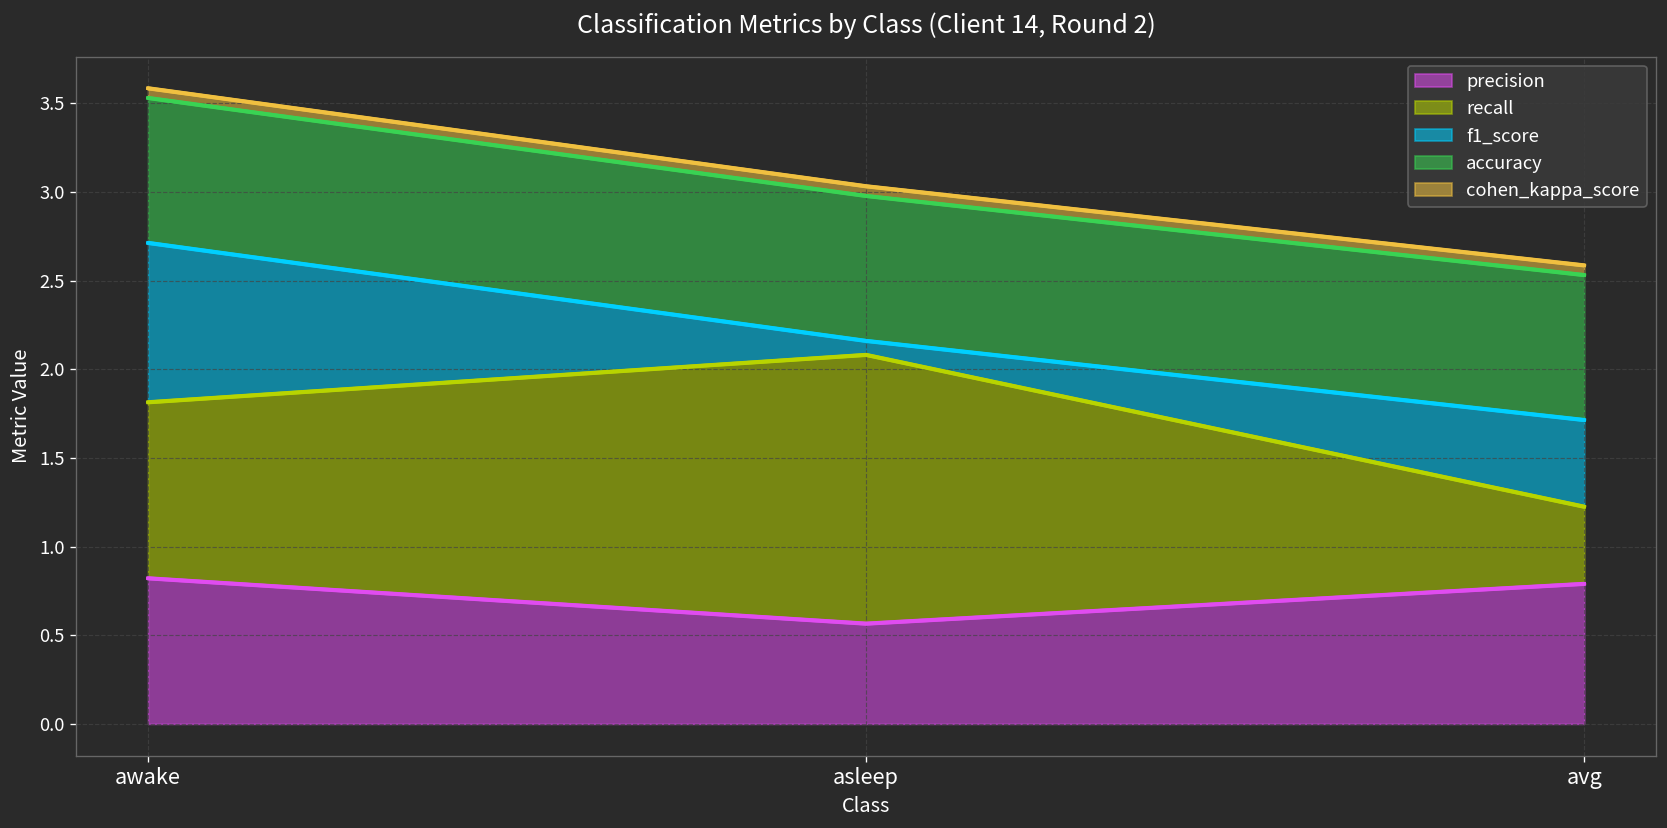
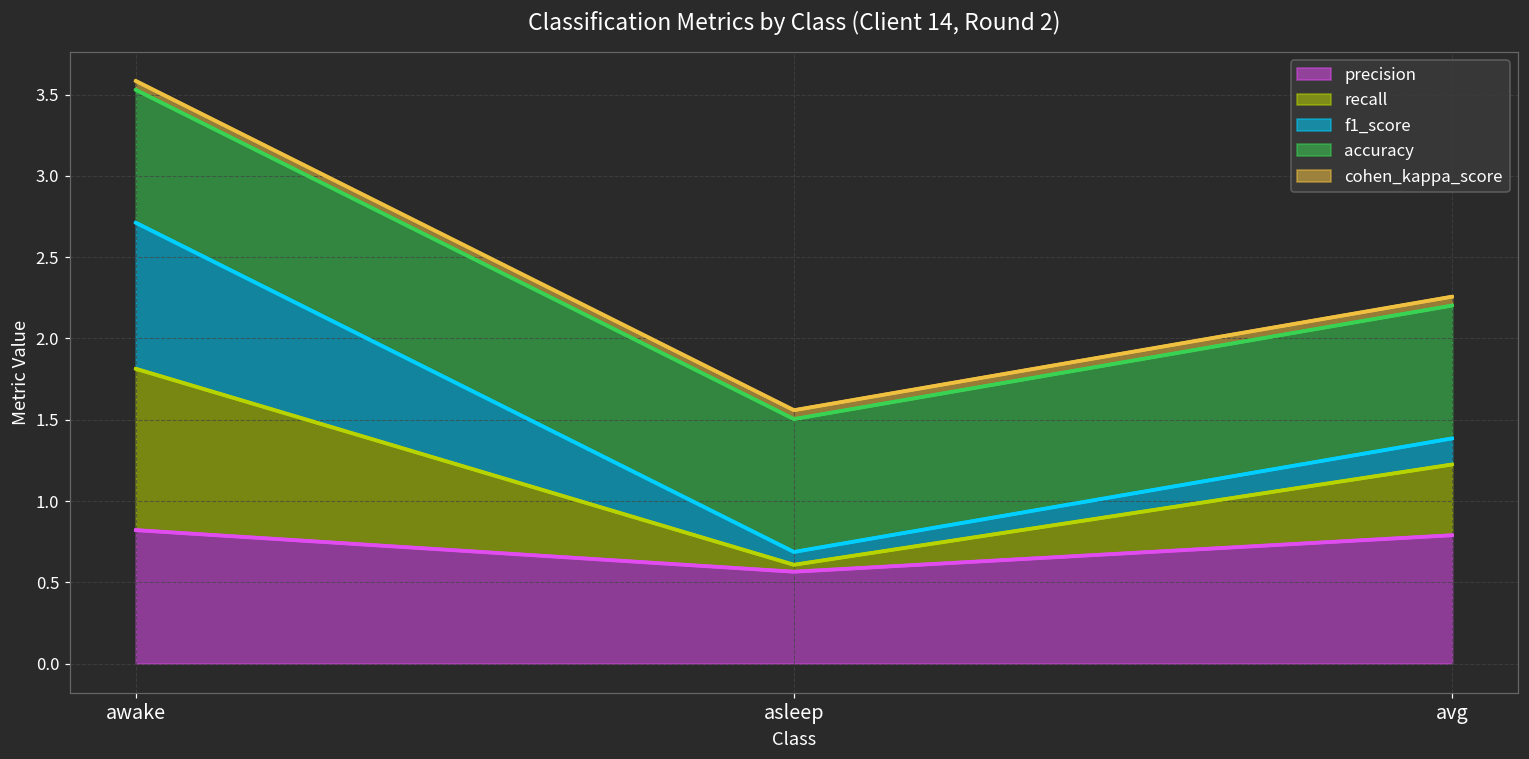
recall, asleep: 1.52 -> 0.04
f1_score, avg: 0.49 -> 0.16
